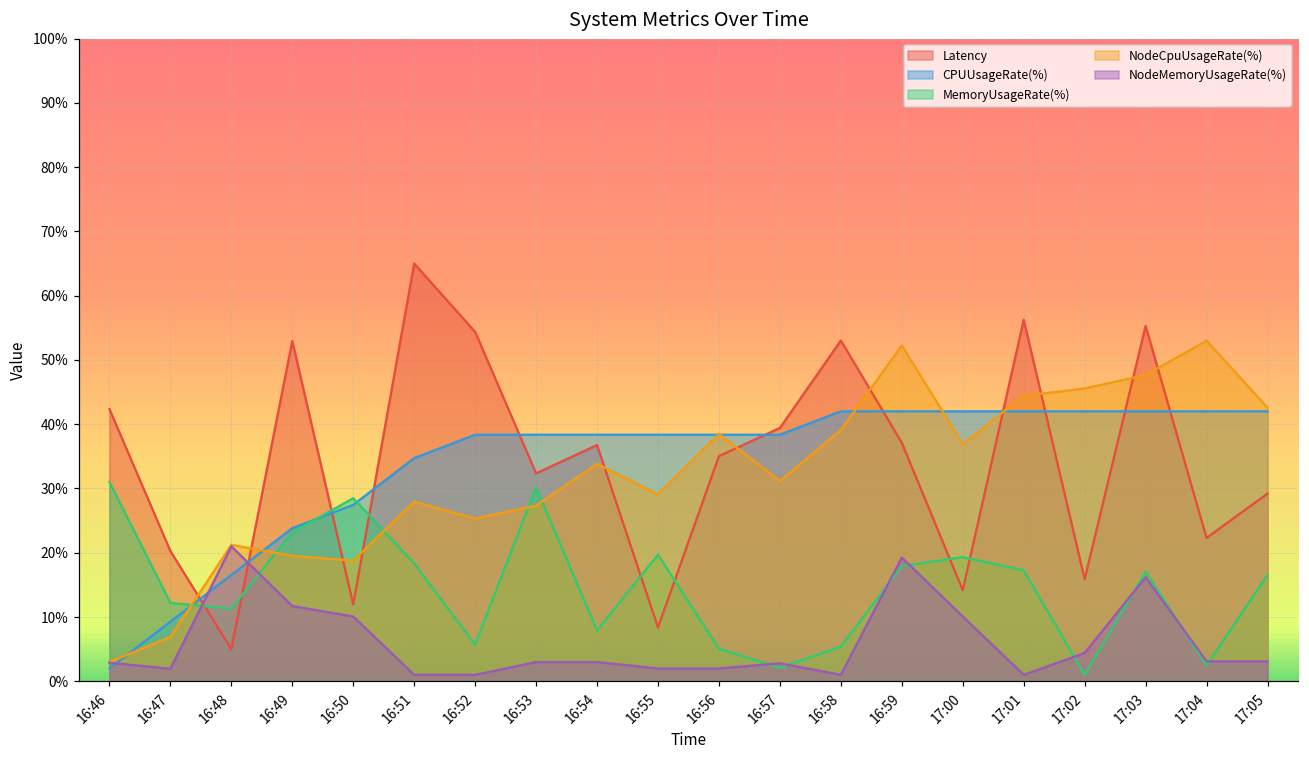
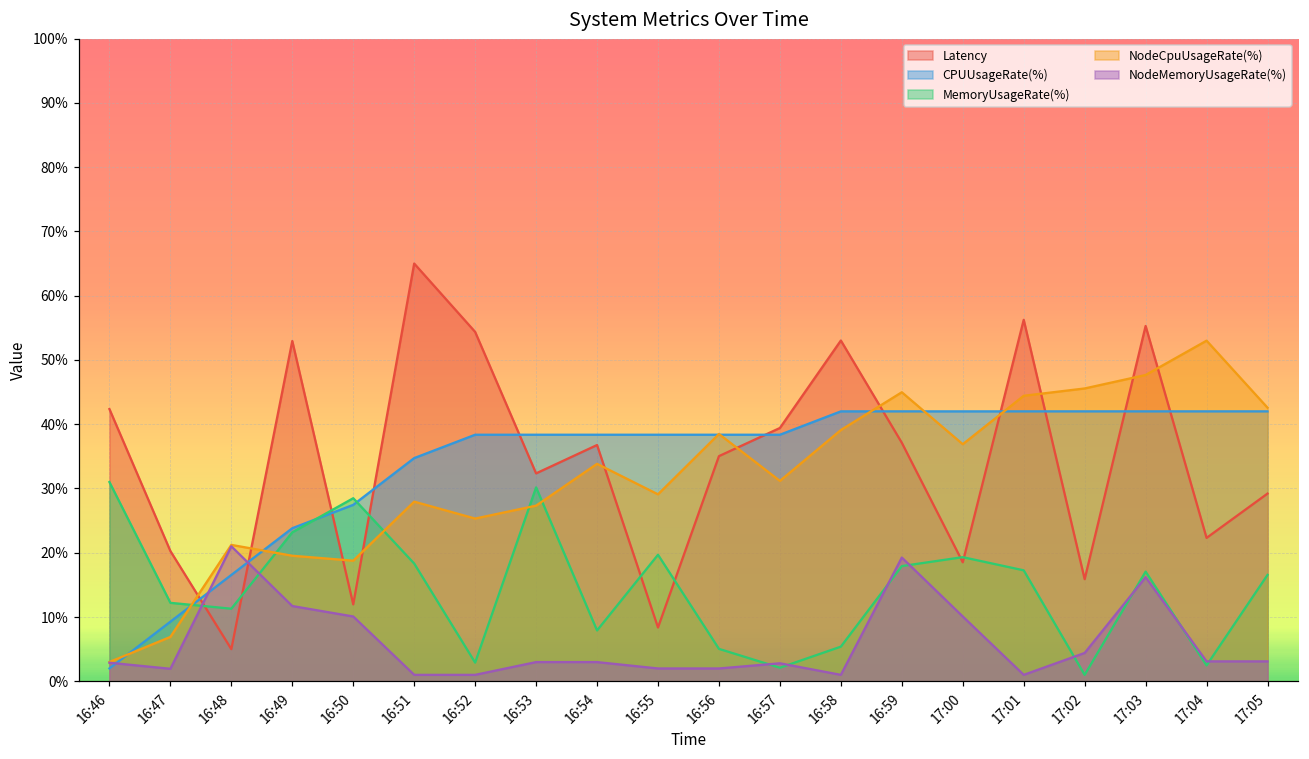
MemoryUsageRate(%), 16:52: 6% -> 3%
NodeCpuUsageRate(%), 16:59: 52% -> 45%
Latency, 17:00: 14% -> 19%
